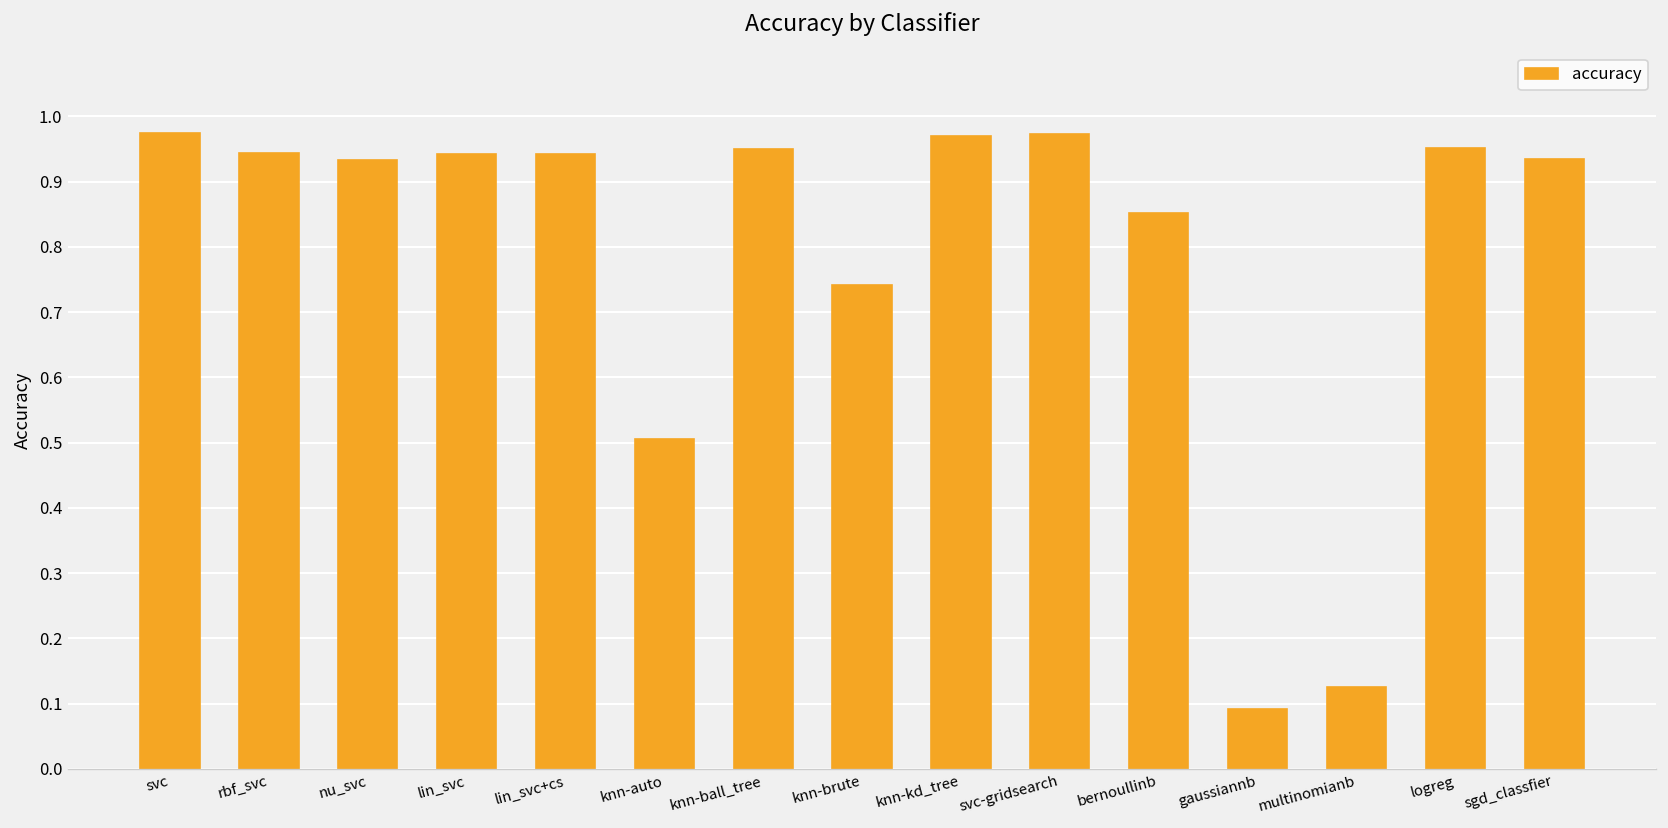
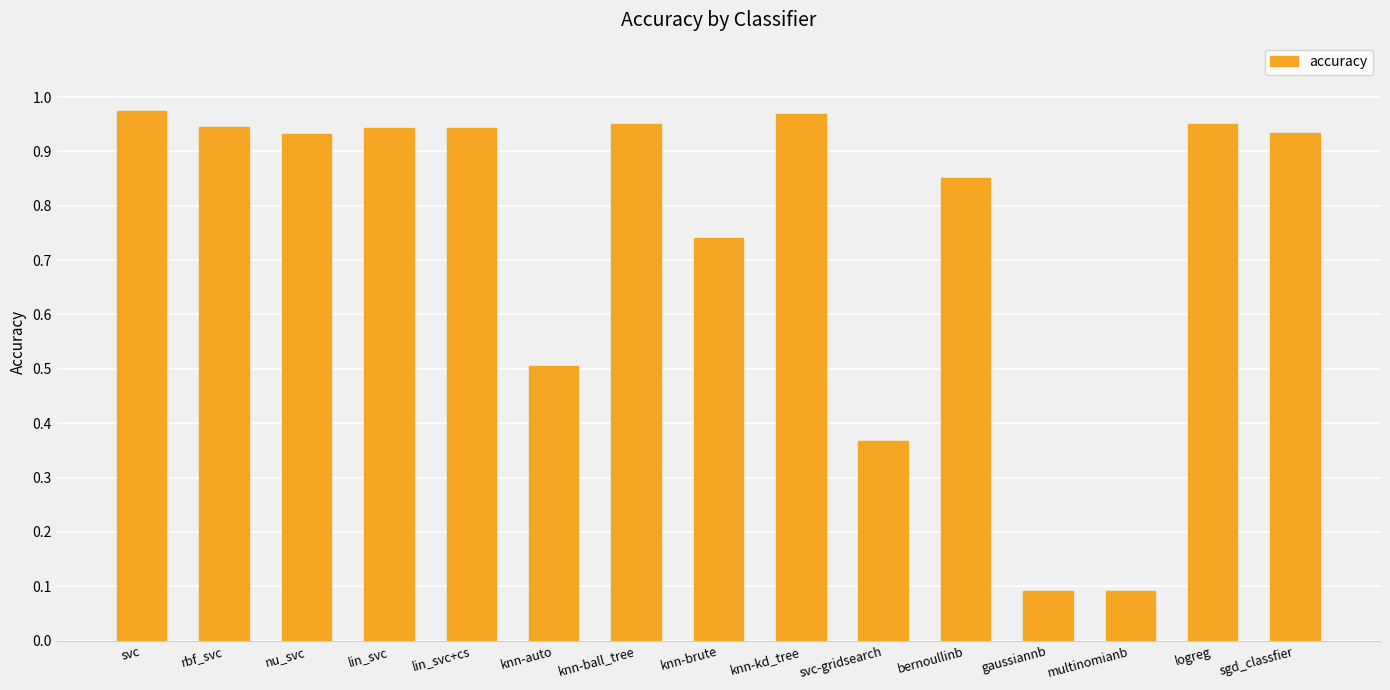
svc-gridsearch: 0.97 -> 0.37
multinomianb: 0.13 -> 0.09
